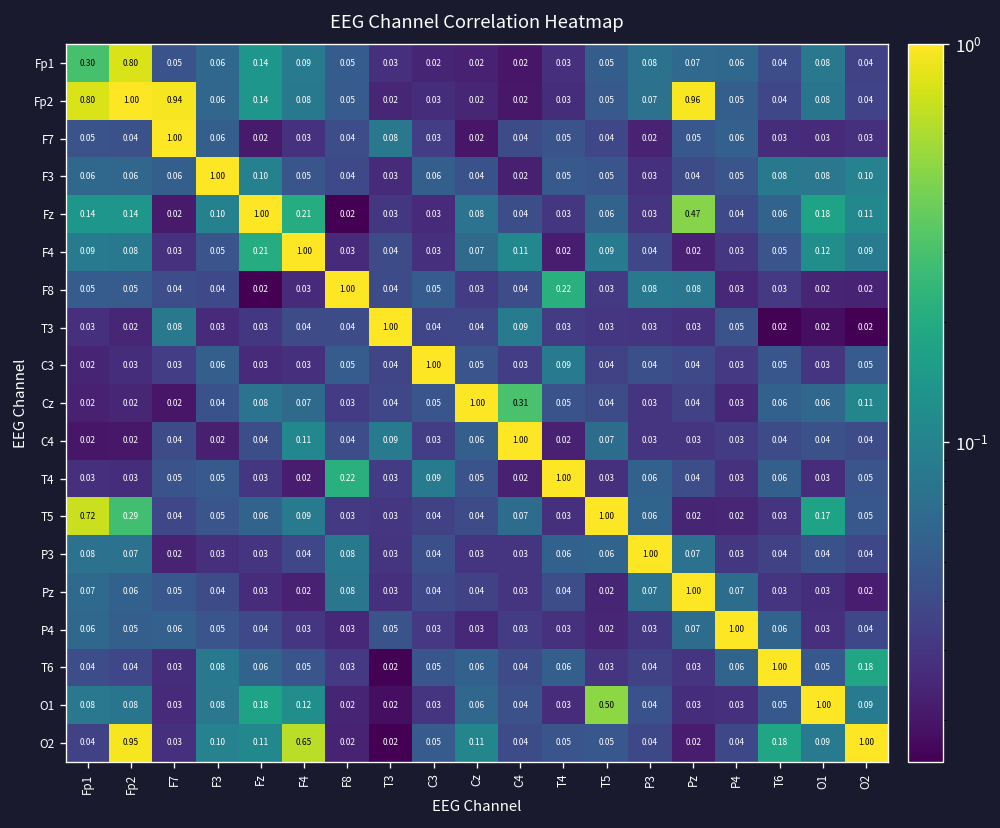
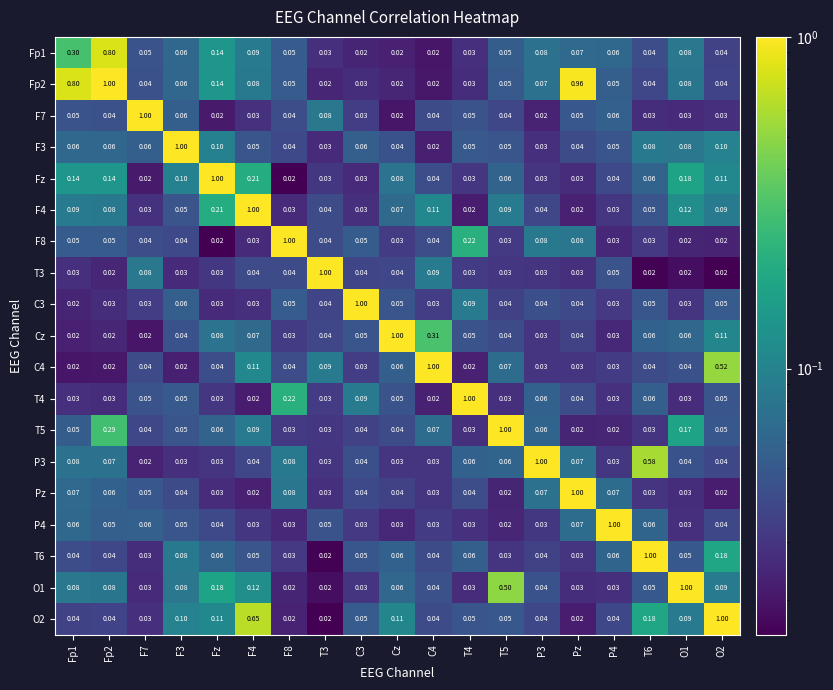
Fp2, F7: 0.94 -> 0.04
Fz, Pz: 0.47 -> 0.03
C4, O2: 0.04 -> 0.52
T5, Fp1: 0.72 -> 0.05
P3, T6: 0.04 -> 0.58
O2, Fp2: 0.95 -> 0.04
